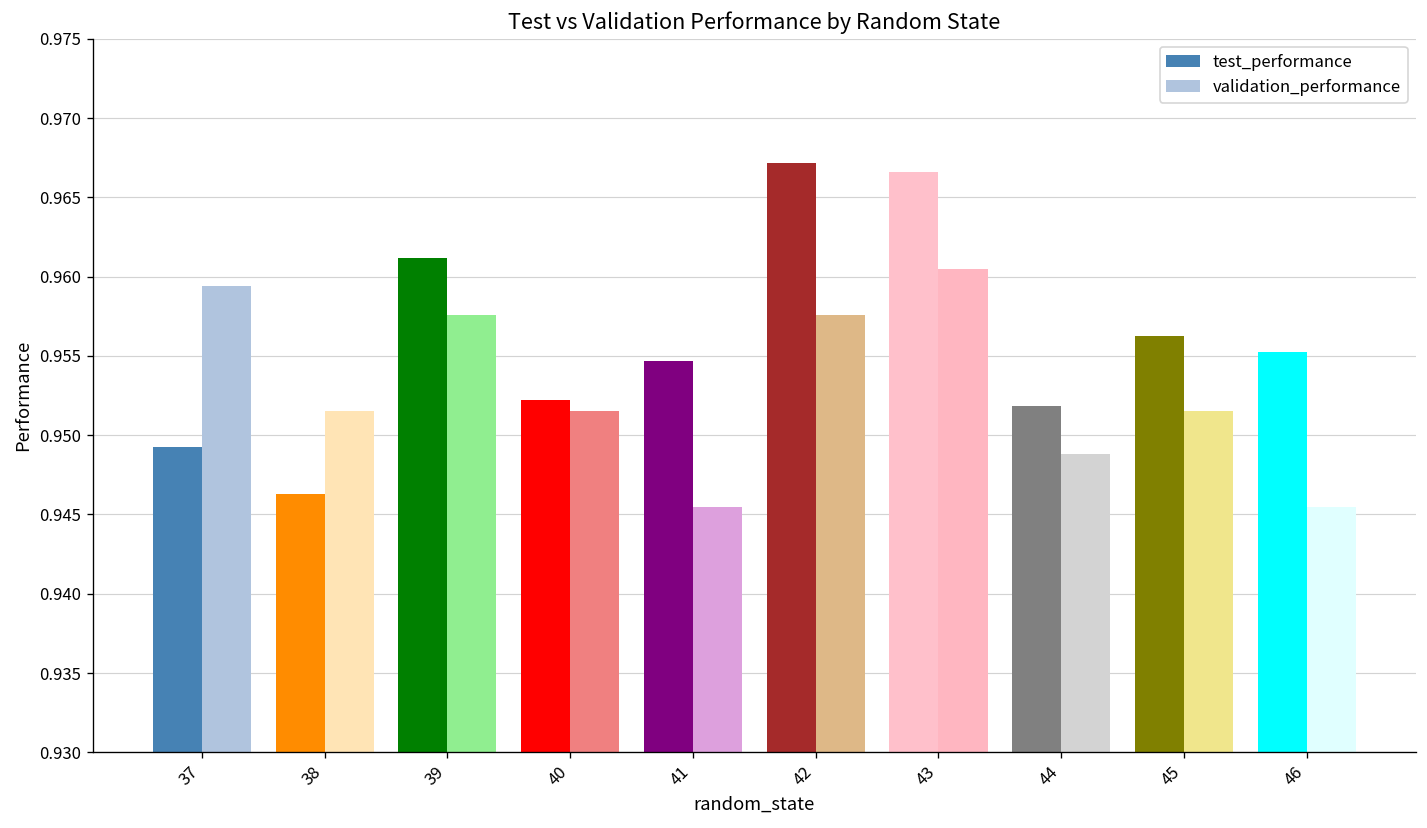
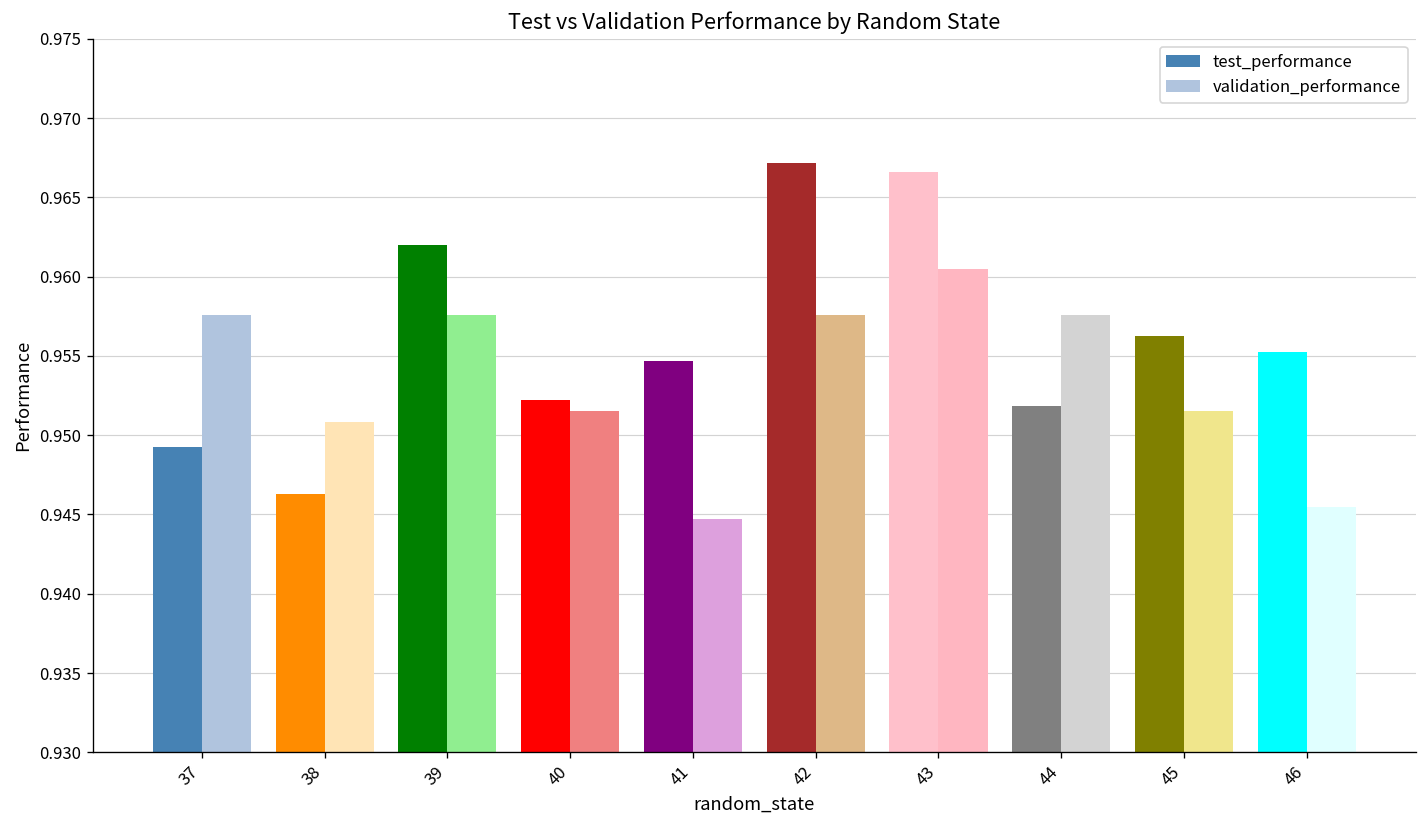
validation_performance, 37: 0.9594 -> 0.9576
validation_performance, 38: 0.9515 -> 0.9508
test_performance, 39: 0.9612 -> 0.9620
validation_performance, 41: 0.9455 -> 0.9447
validation_performance, 44: 0.9488 -> 0.9576
